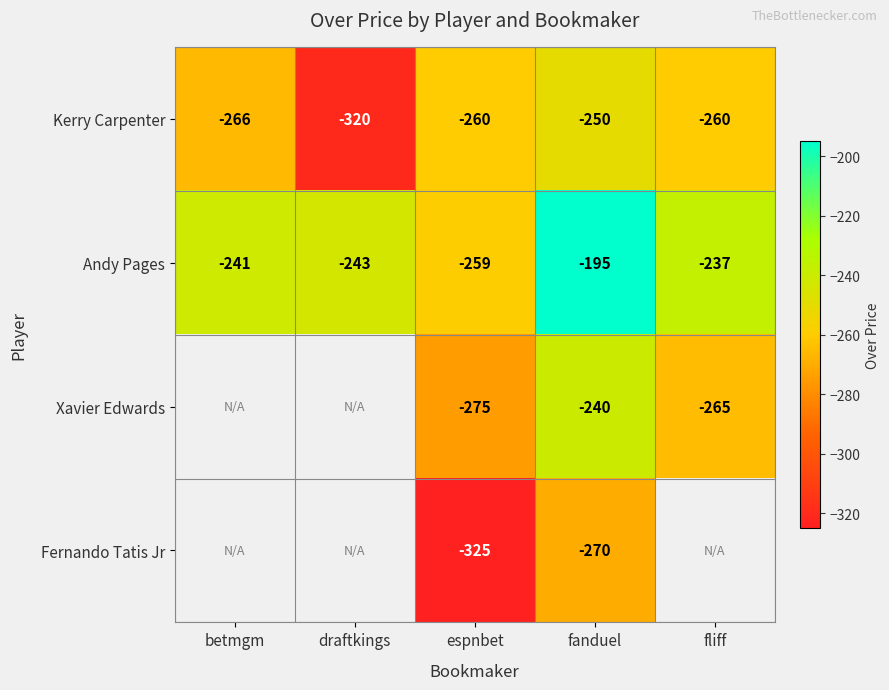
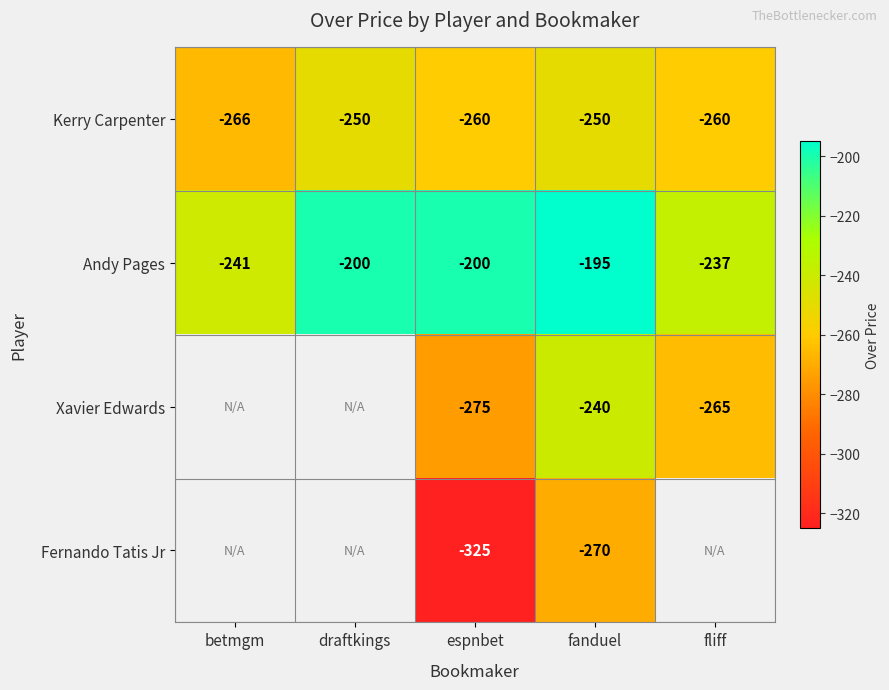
Kerry Carpenter, draftkings: -320 -> -250
Andy Pages, draftkings: -243 -> -200
Andy Pages, espnbet: -259 -> -200
